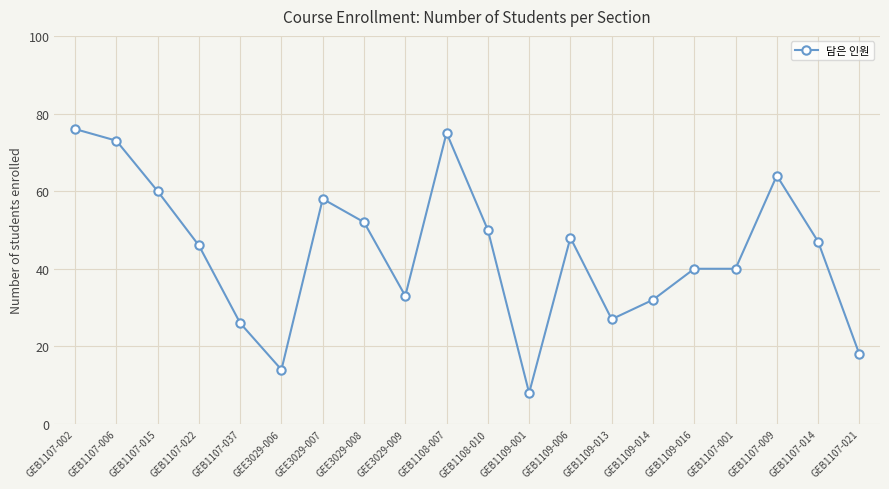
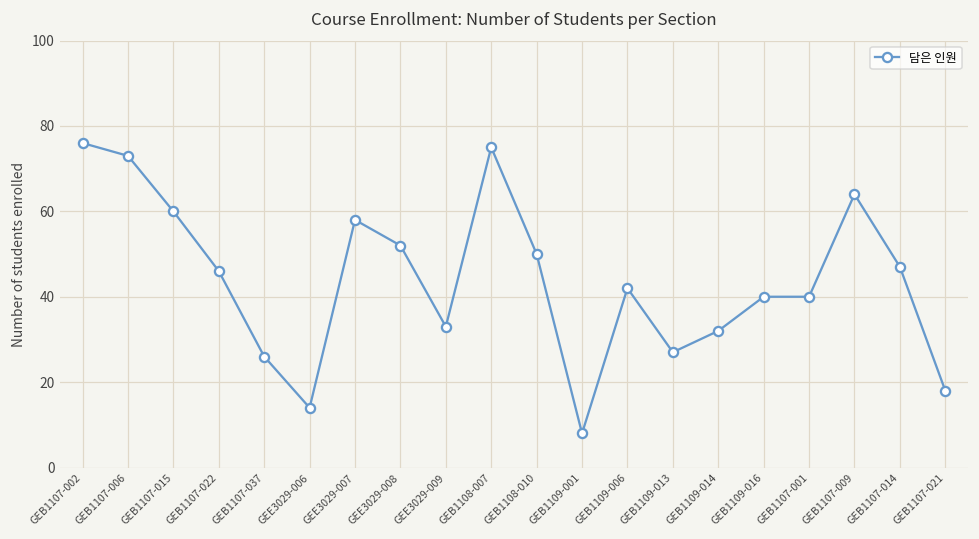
GEB1109-006: 48 -> 42
